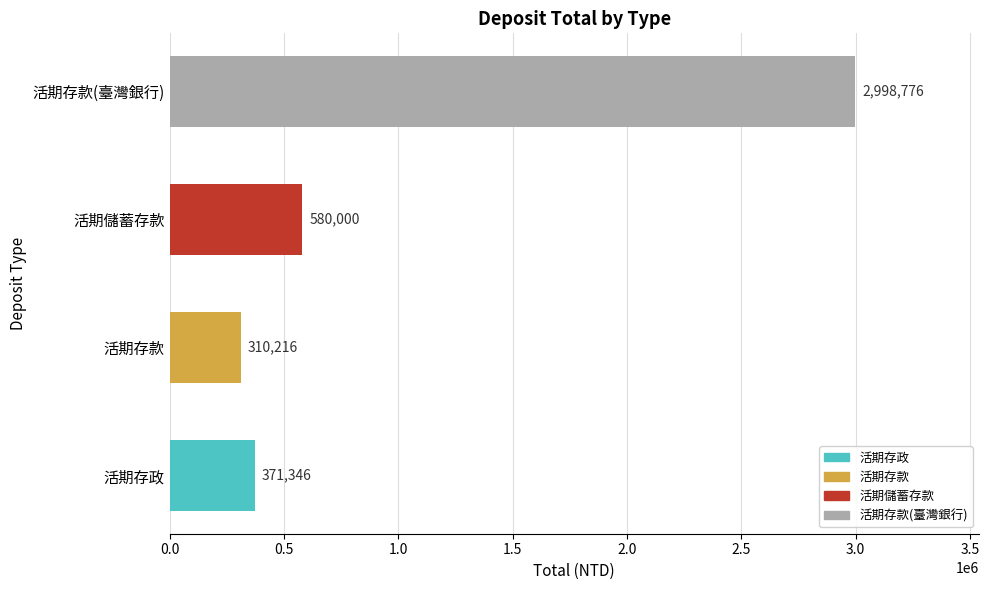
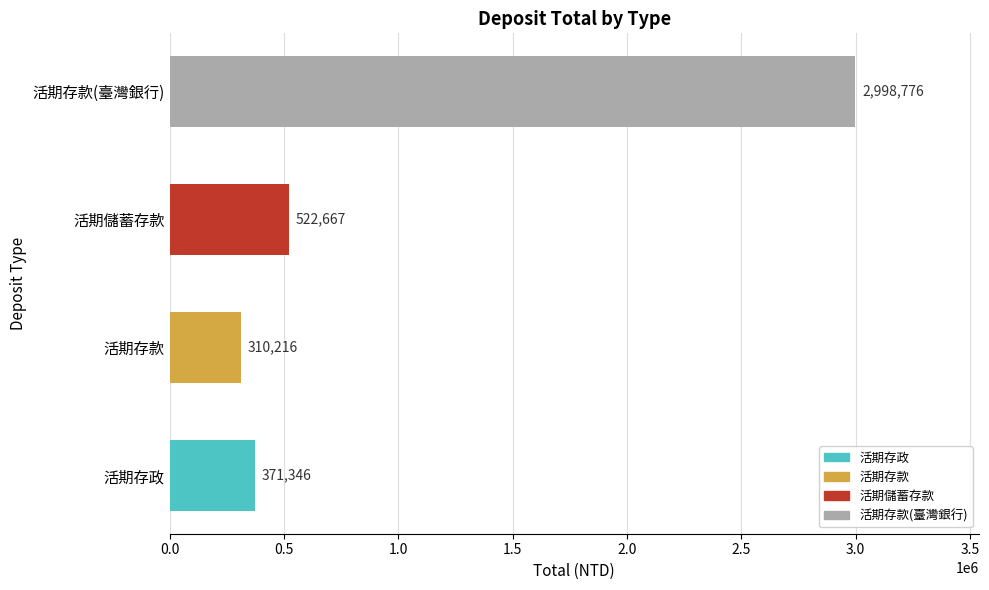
活期儲蓄存款: 580,000 -> 522,667
